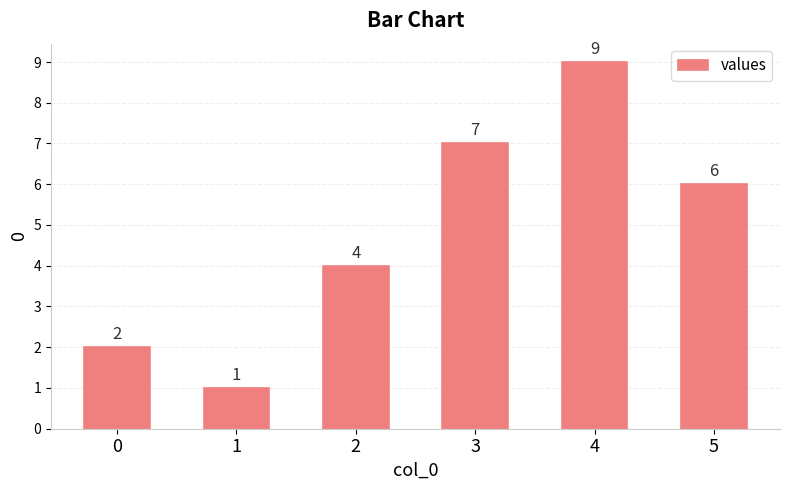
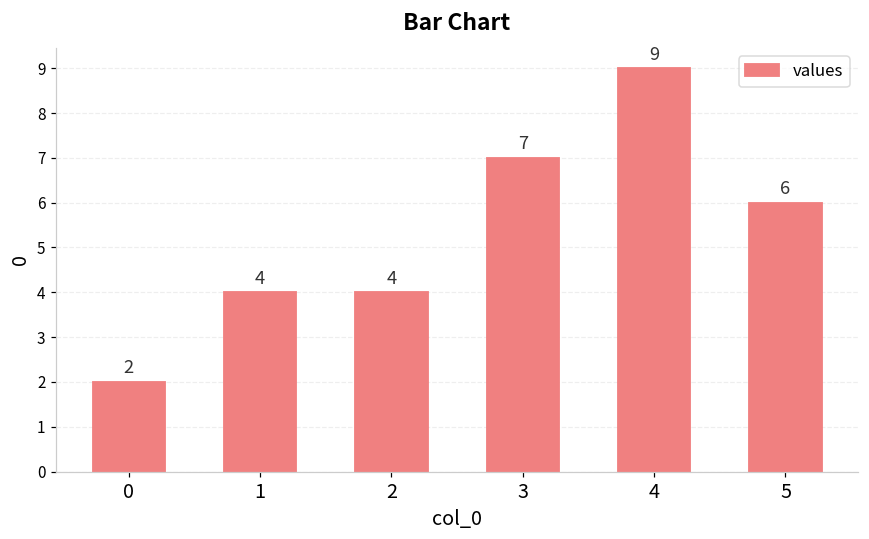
1: 1 -> 4
